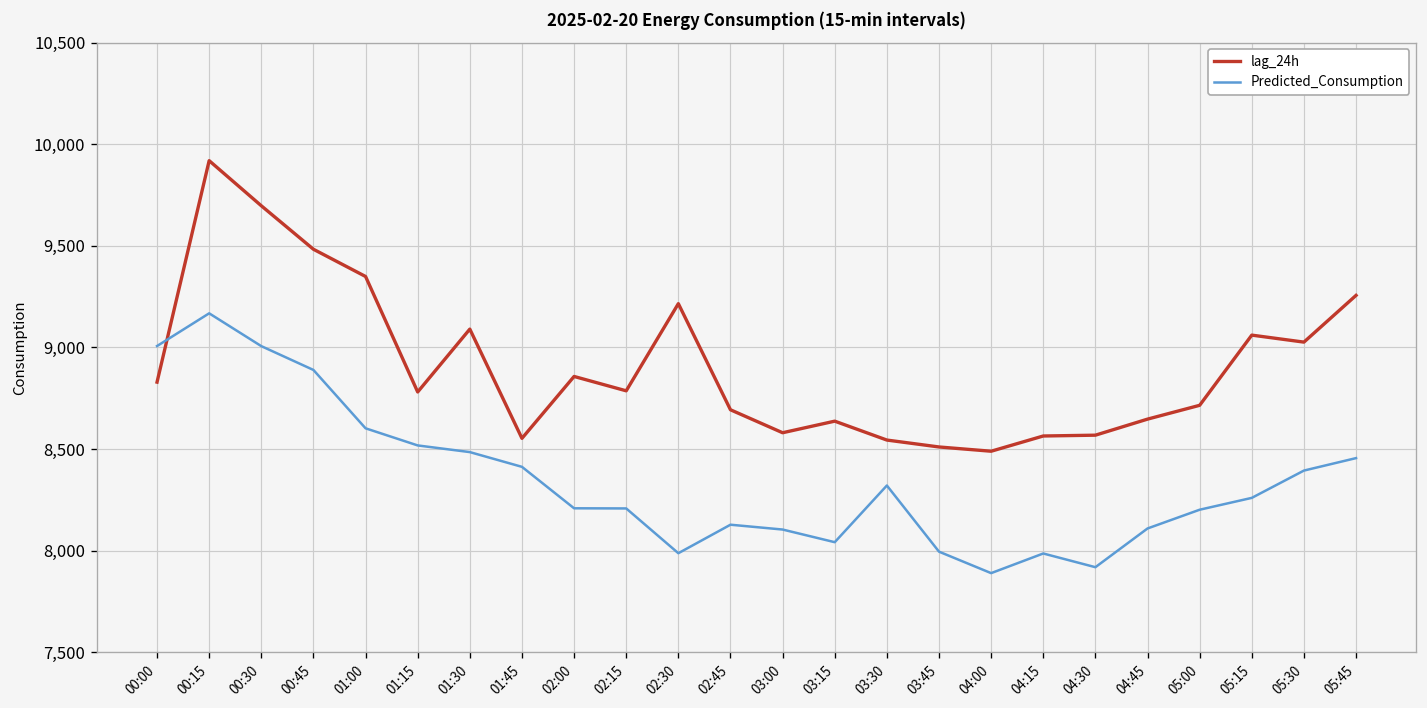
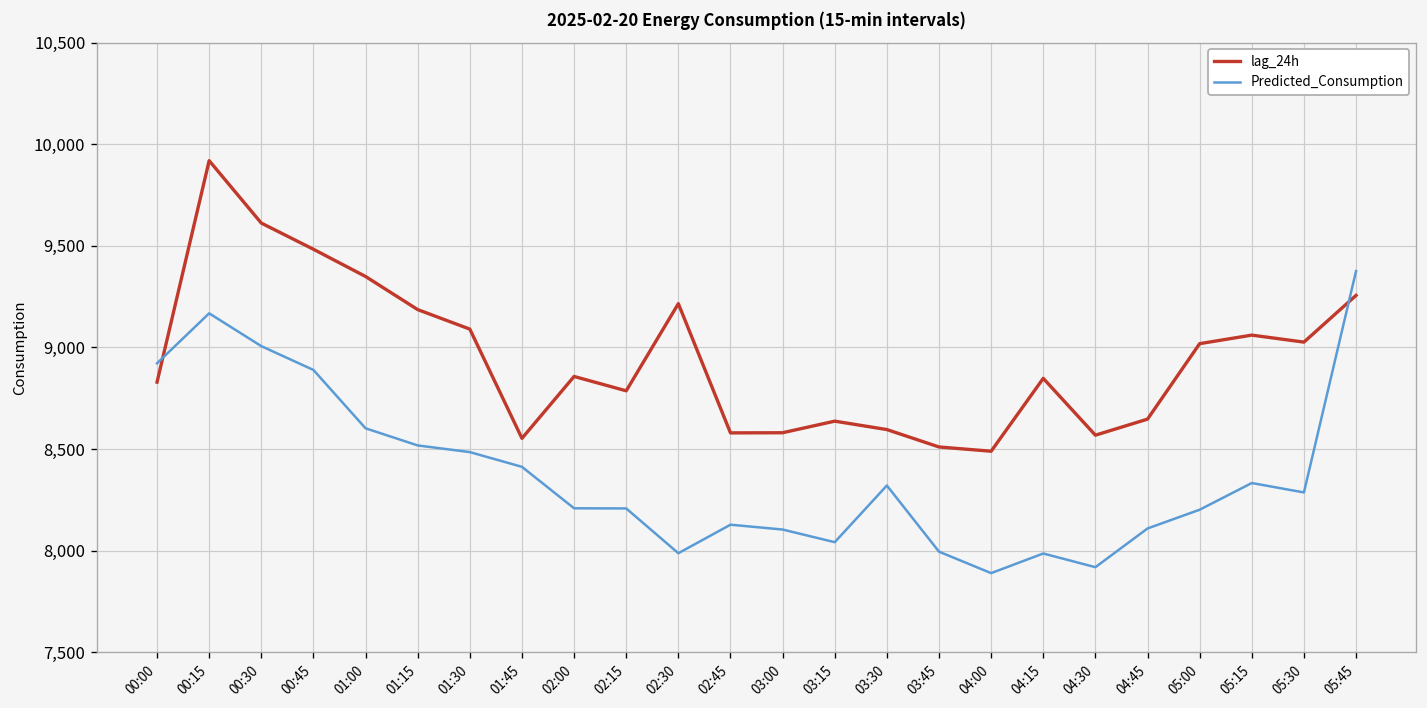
Predicted_Consumption, 00:00: 9,010 -> 8,920
lag_24h, 00:30: 9,700 -> 9,610
lag_24h, 01:15: 8,780 -> 9,190
lag_24h, 02:45: 8,690 -> 8,580
lag_24h, 03:30: 8,540 -> 8,600
lag_24h, 04:15: 8,560 -> 8,850
lag_24h, 05:00: 8,720 -> 9,020
Predicted_Consumption, 05:15: 8,260 -> 8,330
Predicted_Consumption, 05:30: 8,390 -> 8,290
Predicted_Consumption, 05:45: 8,460 -> 9,380
